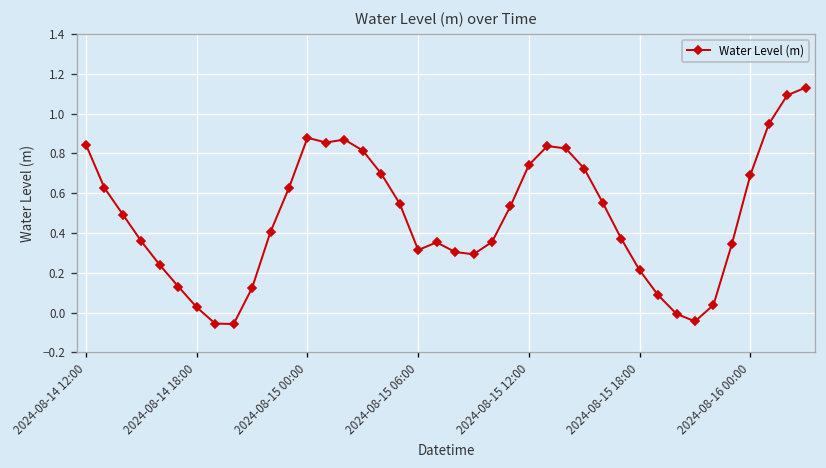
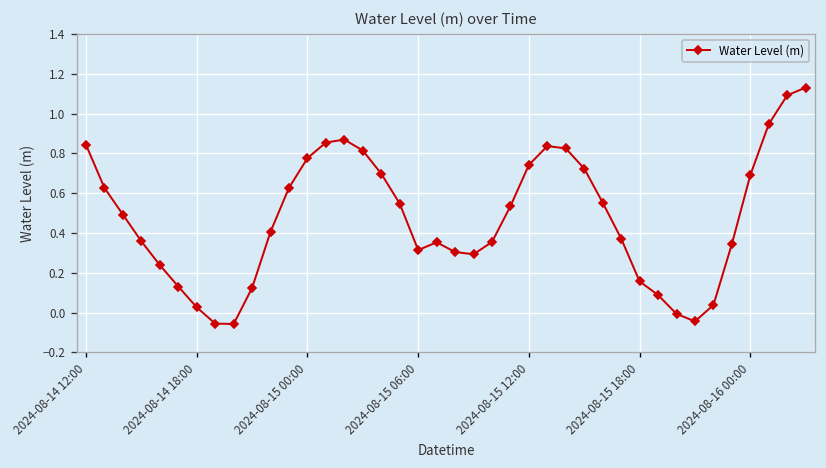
2024-08-15 00:00: 0.88 -> 0.78
2024-08-15 18:00: 0.21 -> 0.16
